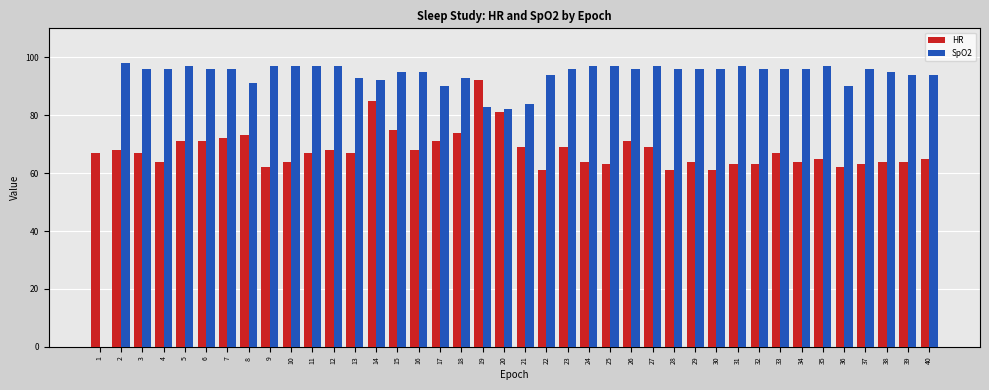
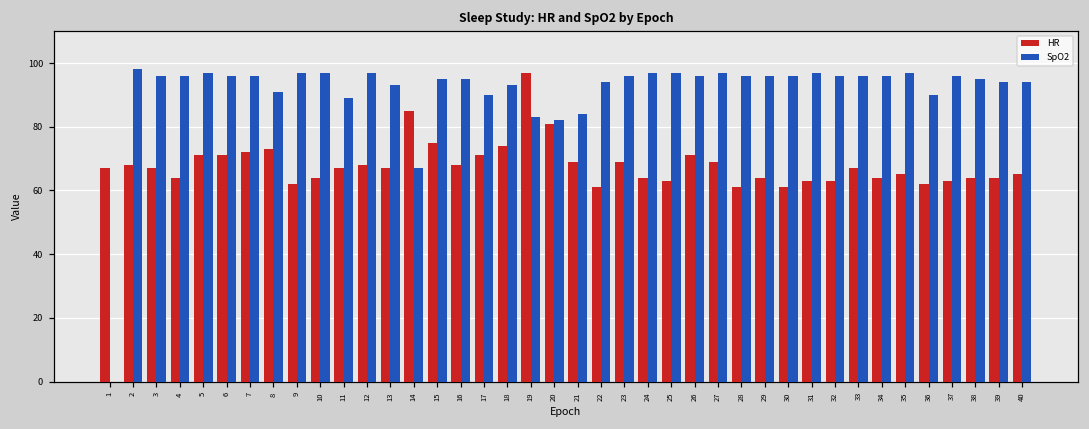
SpO2, 11: 97 -> 89
SpO2, 14: 92 -> 67
HR, 19: 92 -> 97
